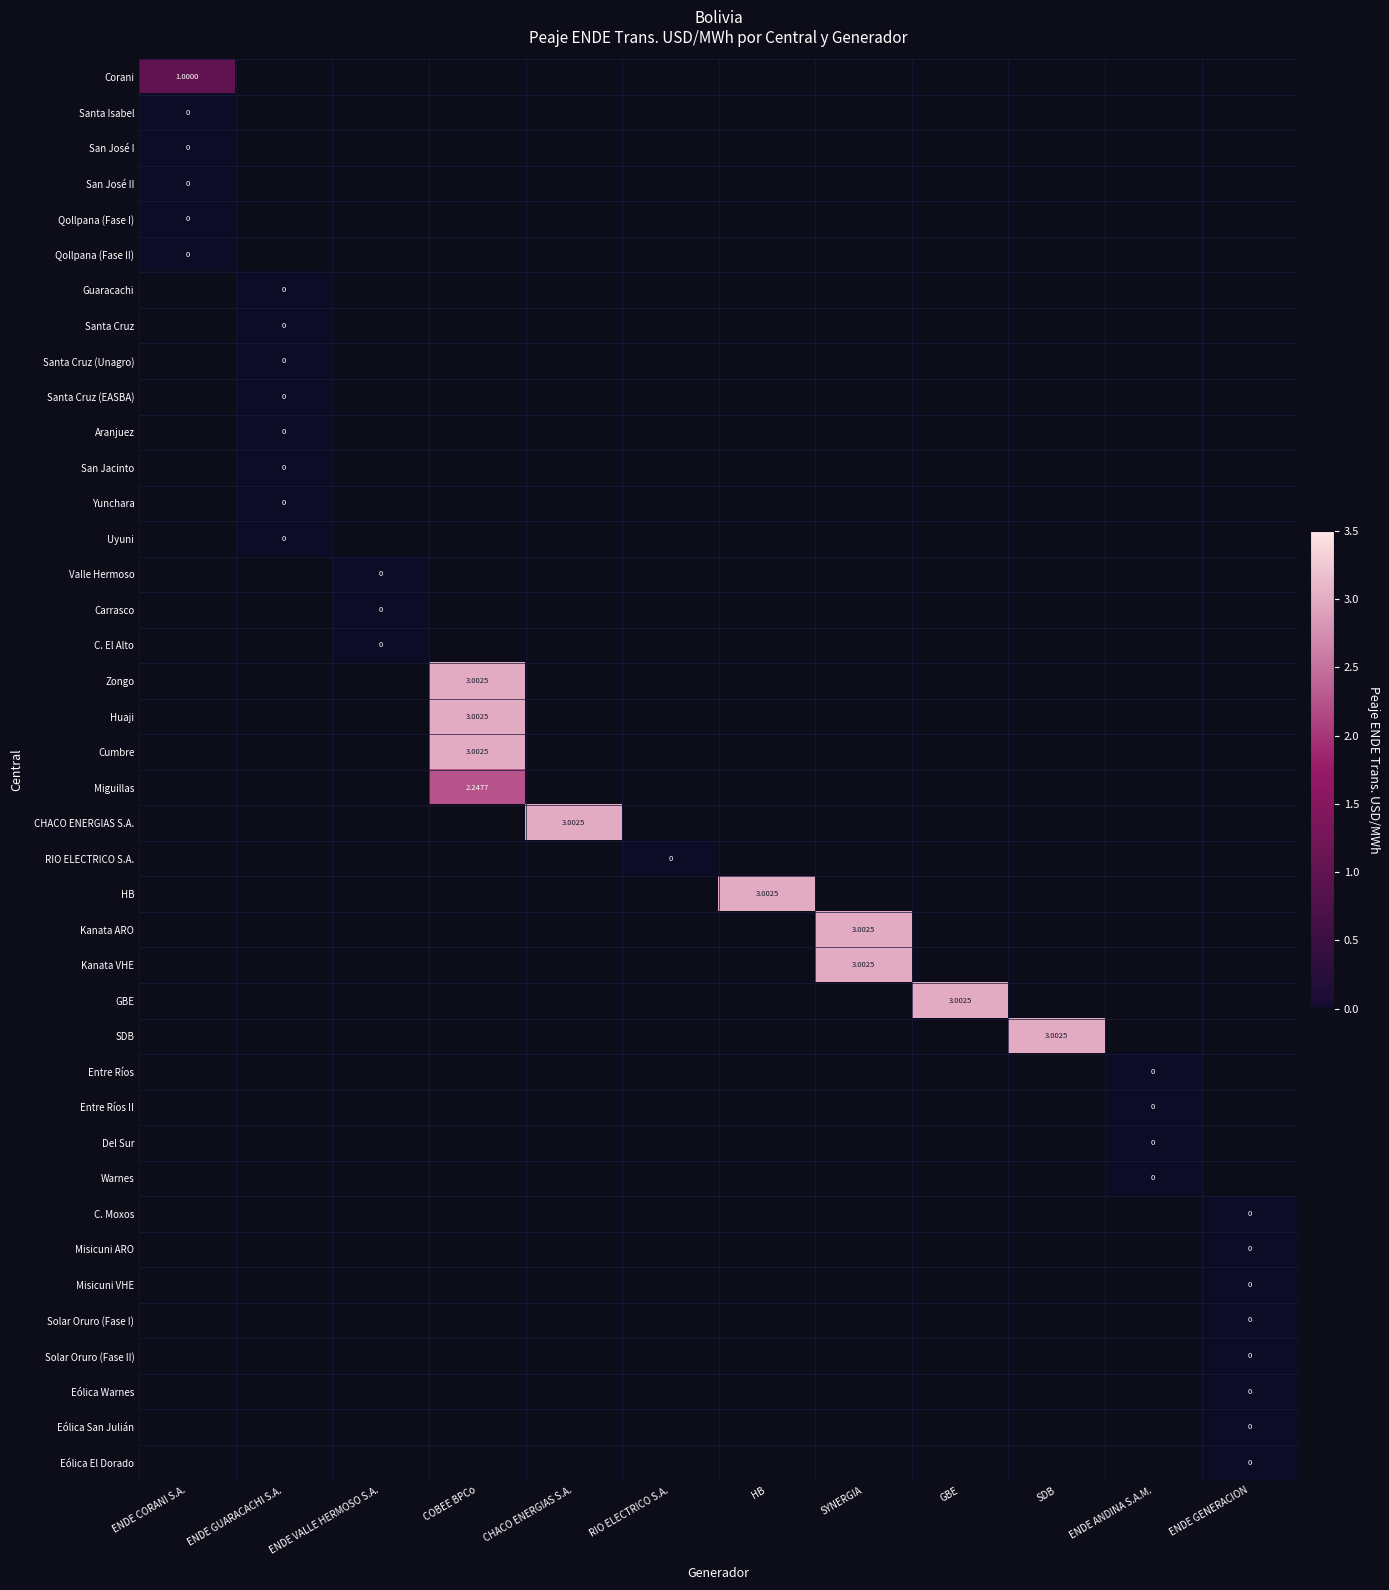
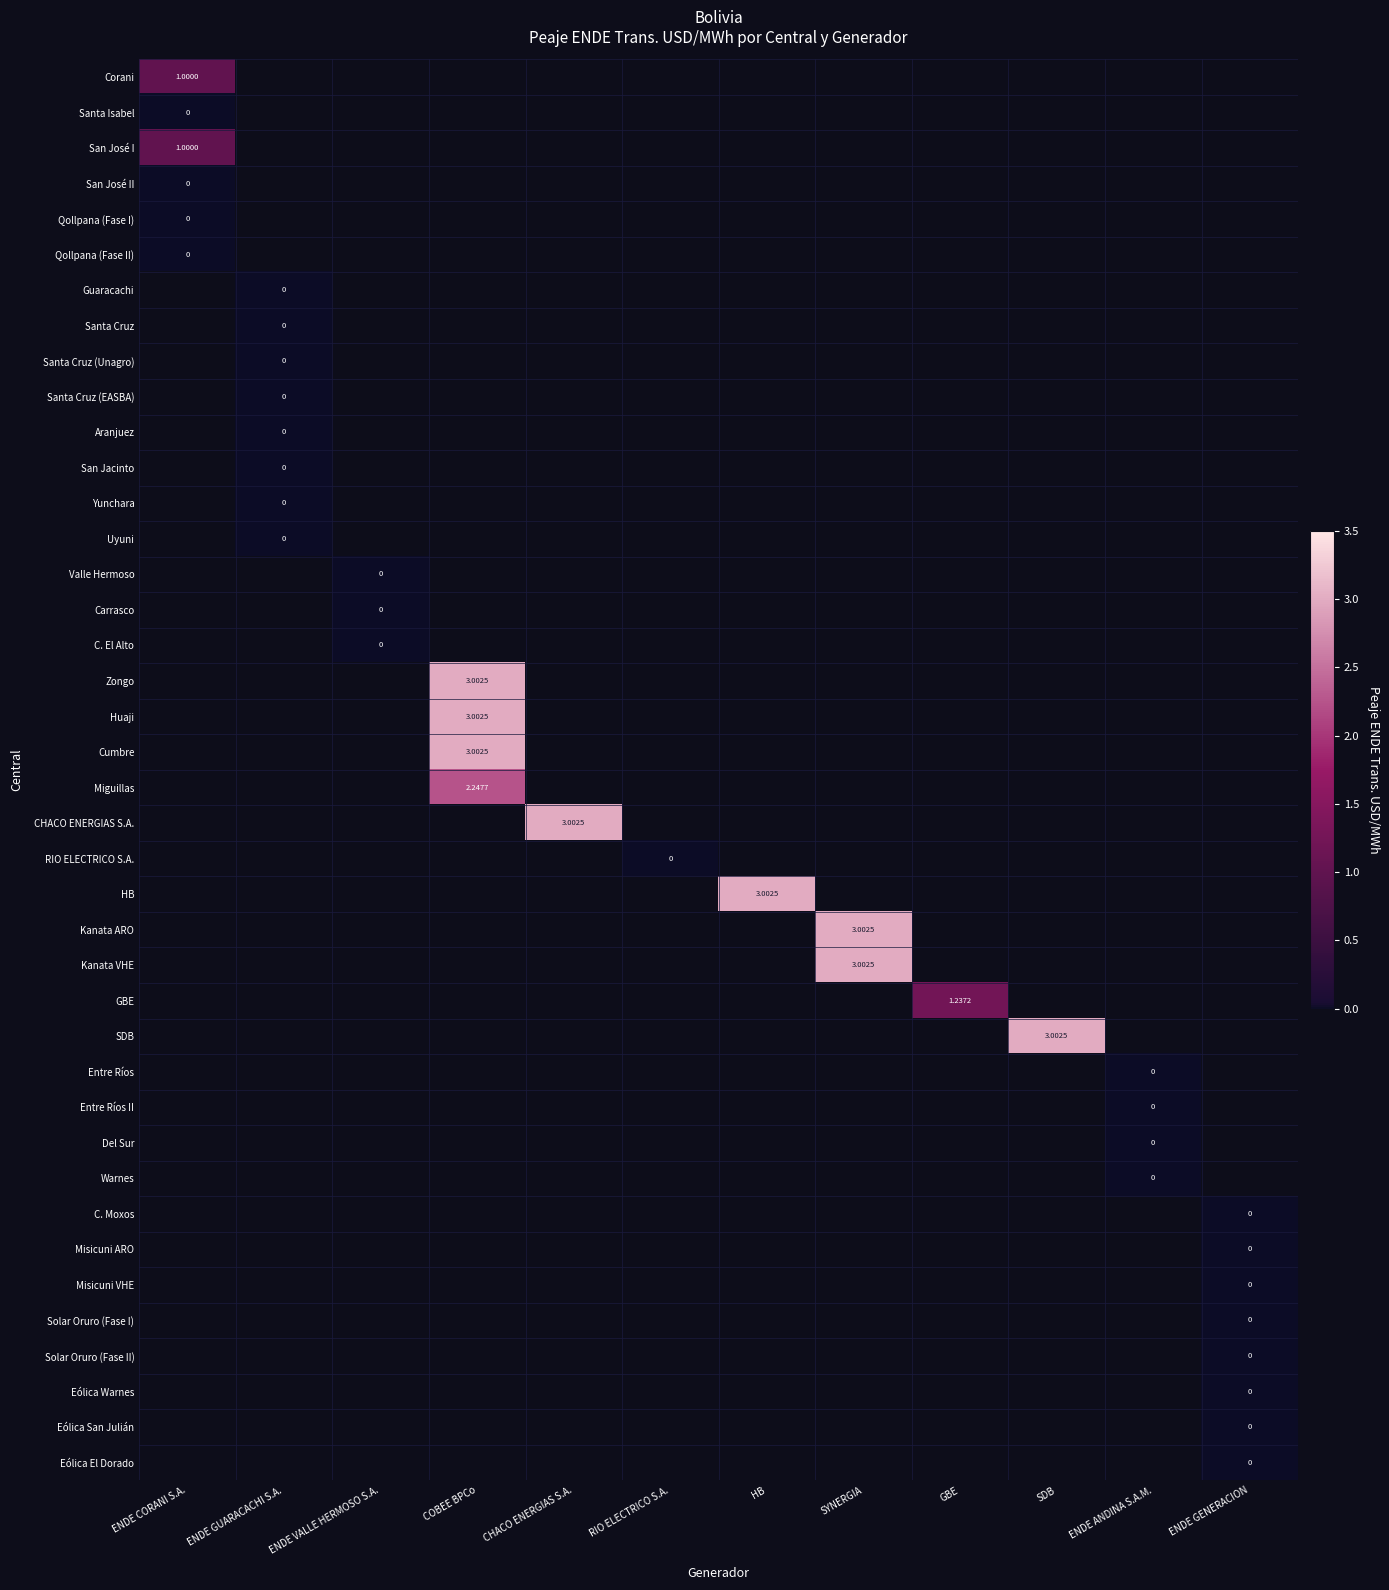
San José I, ENDE CORANI S.A.: 0 -> 1.0000
GBE, GBE: 3.0025 -> 1.2372
